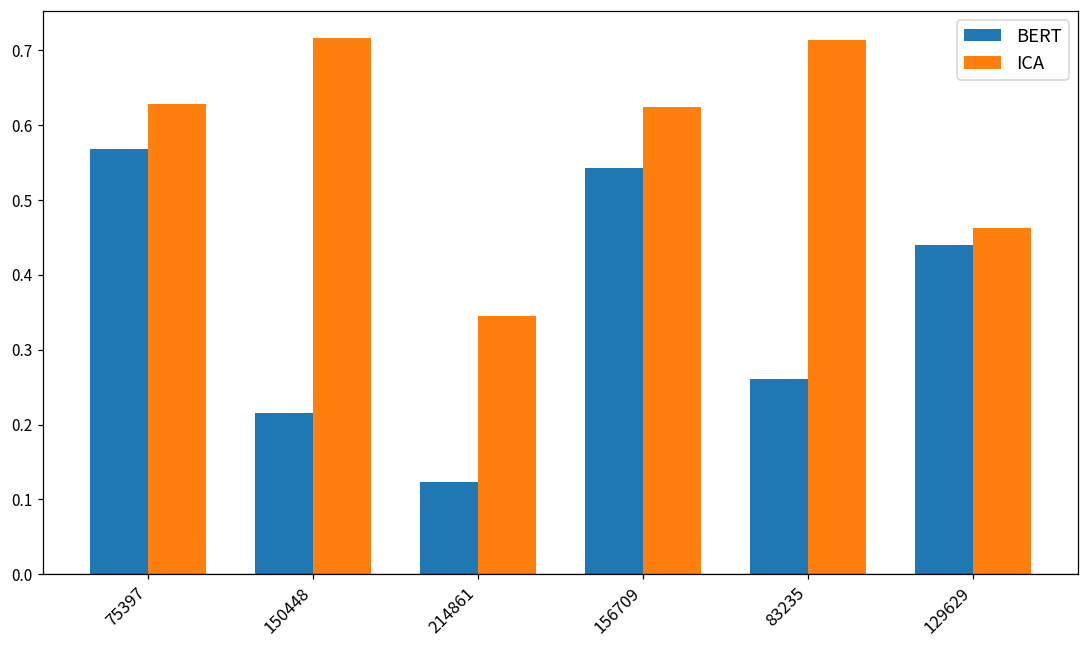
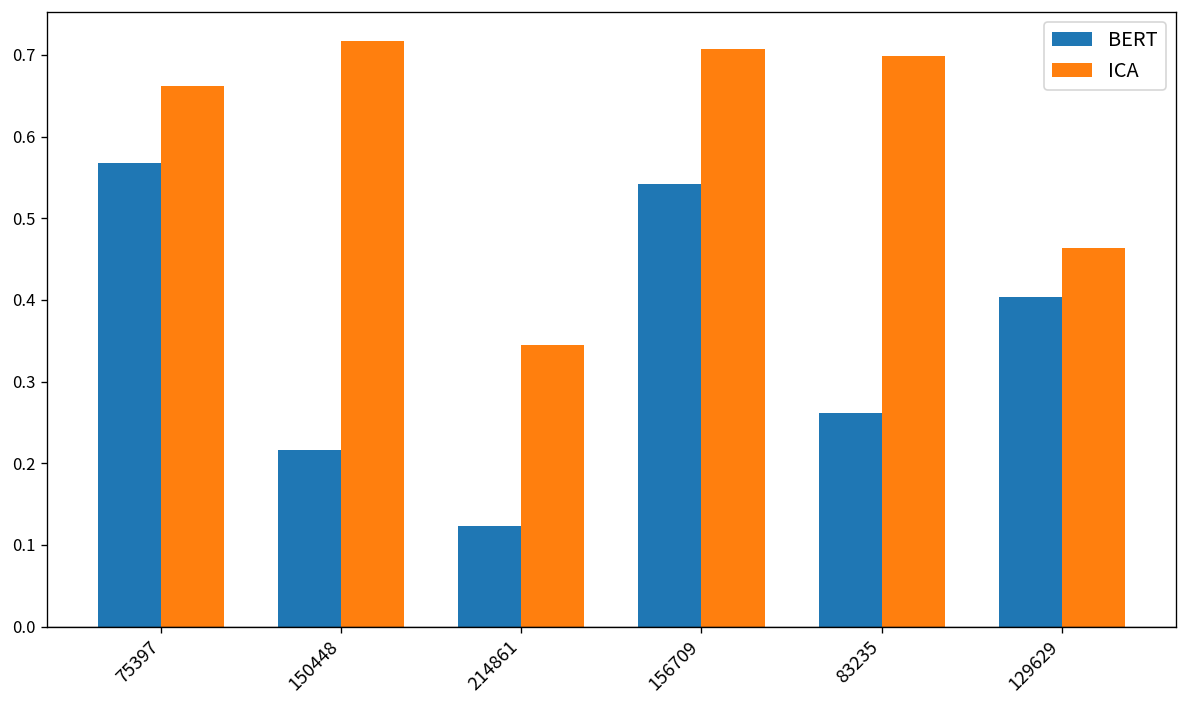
ICA, 75397: 0.63 -> 0.66
ICA, 156709: 0.62 -> 0.71
ICA, 83235: 0.71 -> 0.70
BERT, 129629: 0.44 -> 0.40
